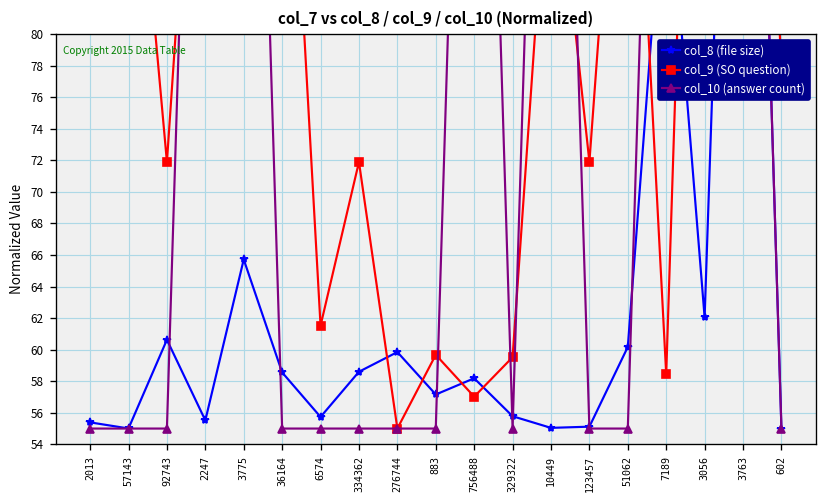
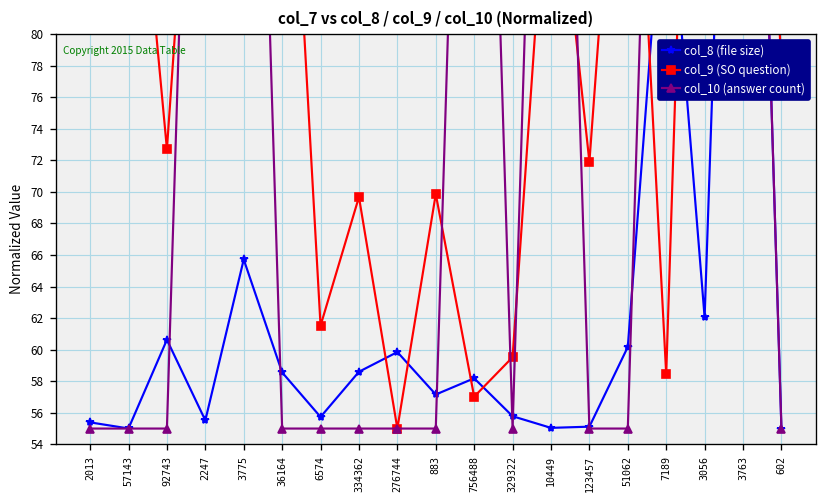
col_9 (SO question), 92743: 71.9 -> 72.7
col_9 (SO question), 334362: 71.9 -> 69.7
col_9 (SO question), 883: 59.7 -> 69.9
